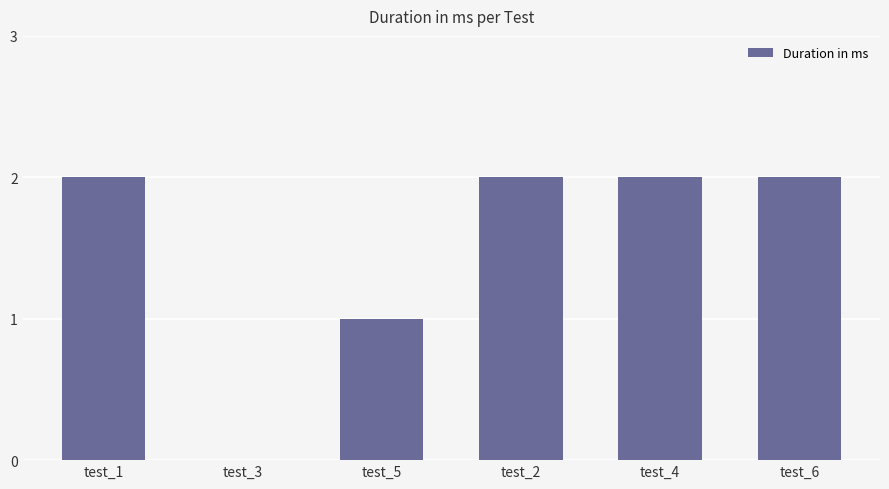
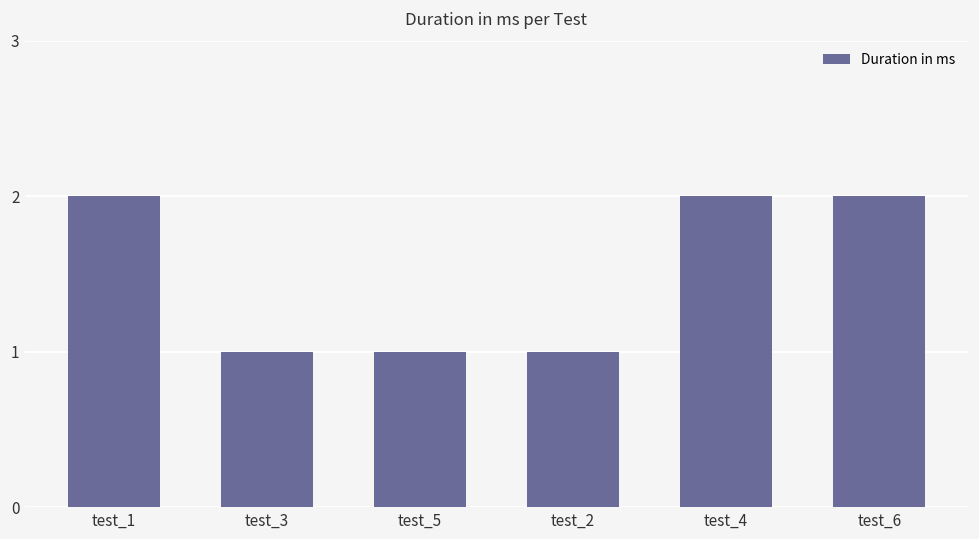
test_3: 0 -> 1
test_2: 2 -> 1
